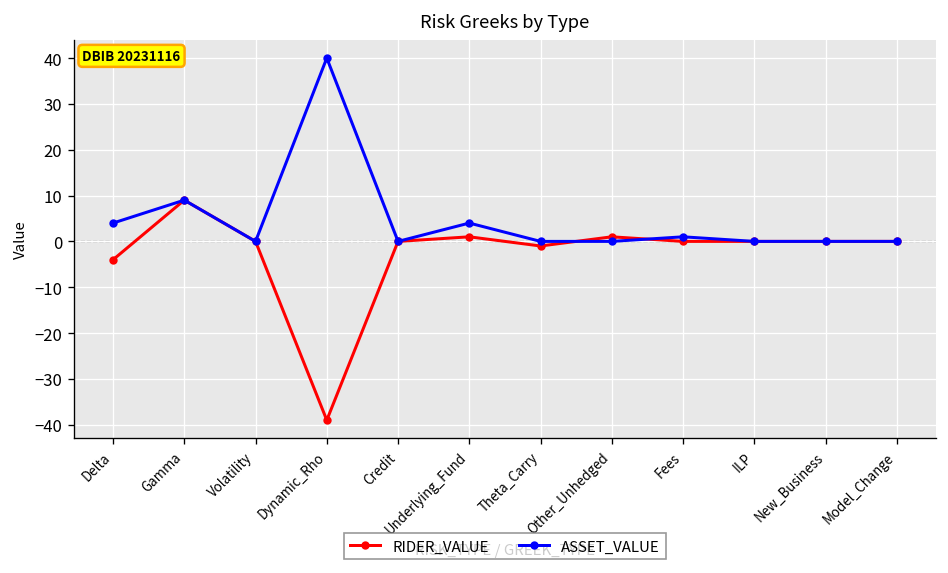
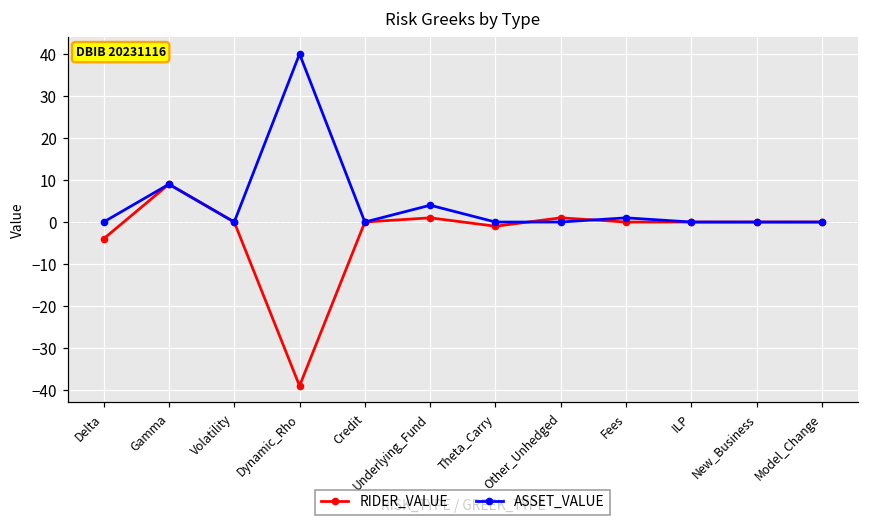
ASSET_VALUE, Delta: 4 -> 0
